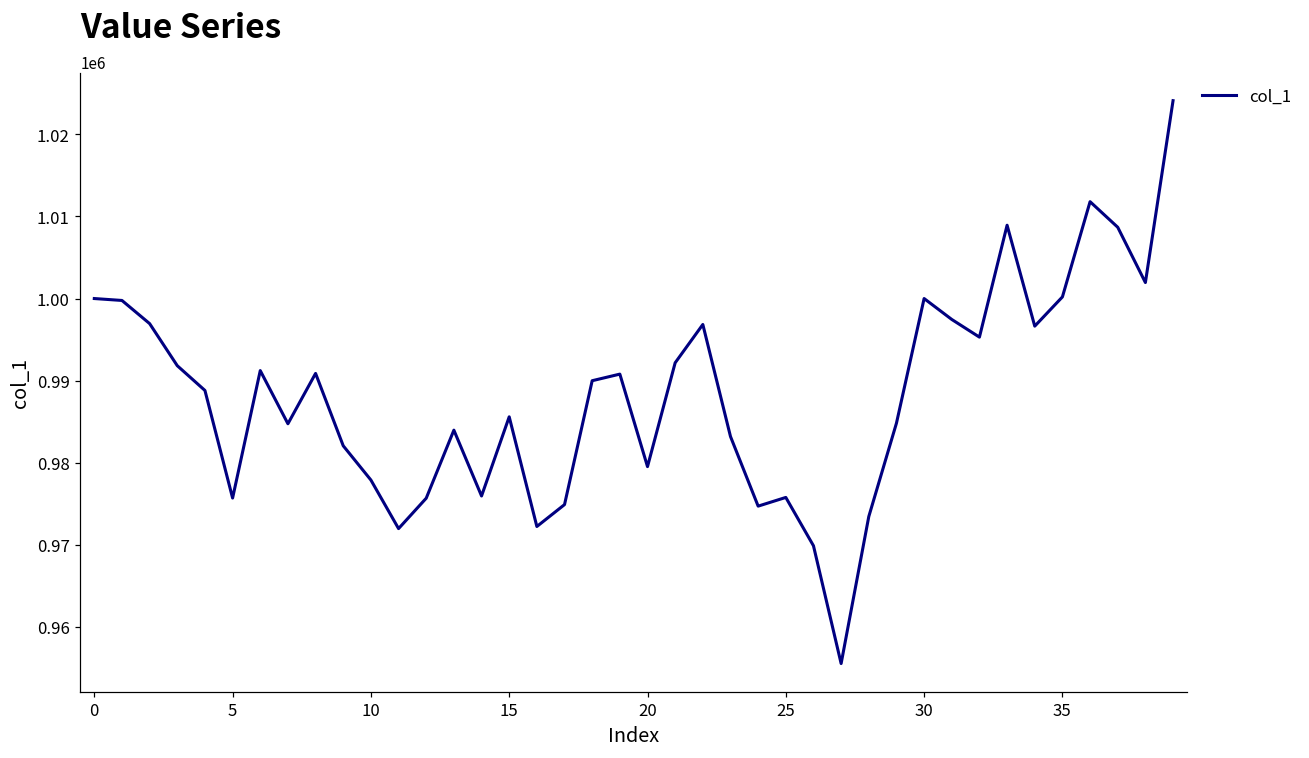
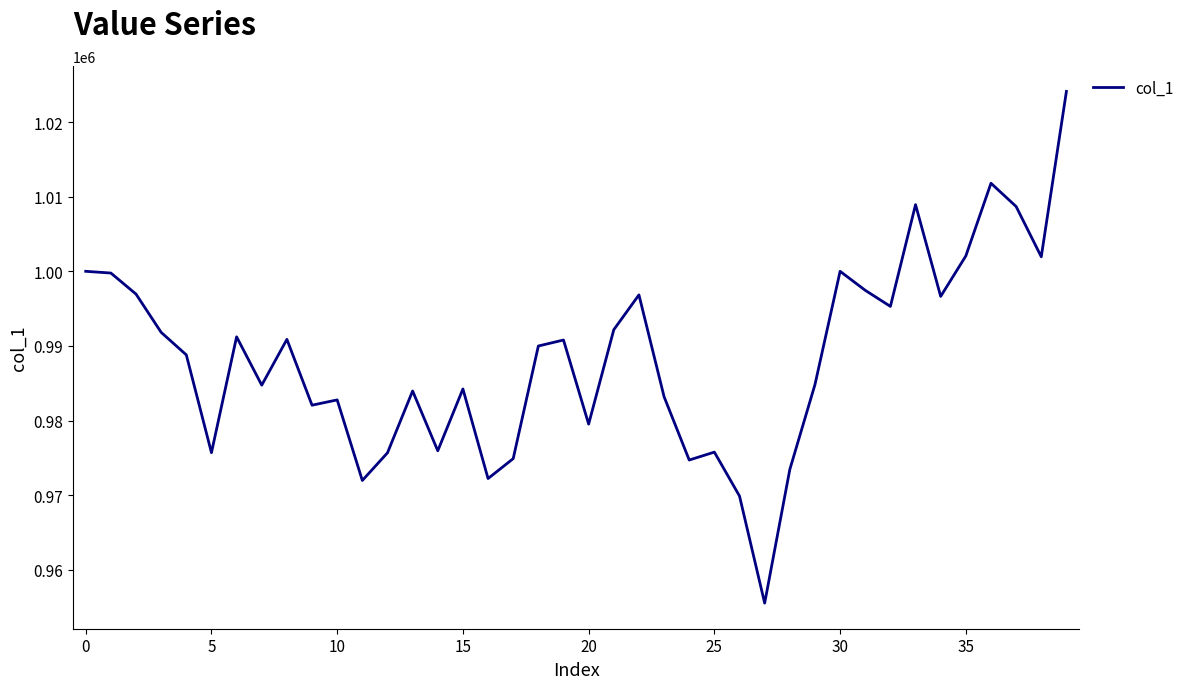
10: 978000 -> 983000
15: 986000 -> 984000
35: 1000000 -> 1002000
